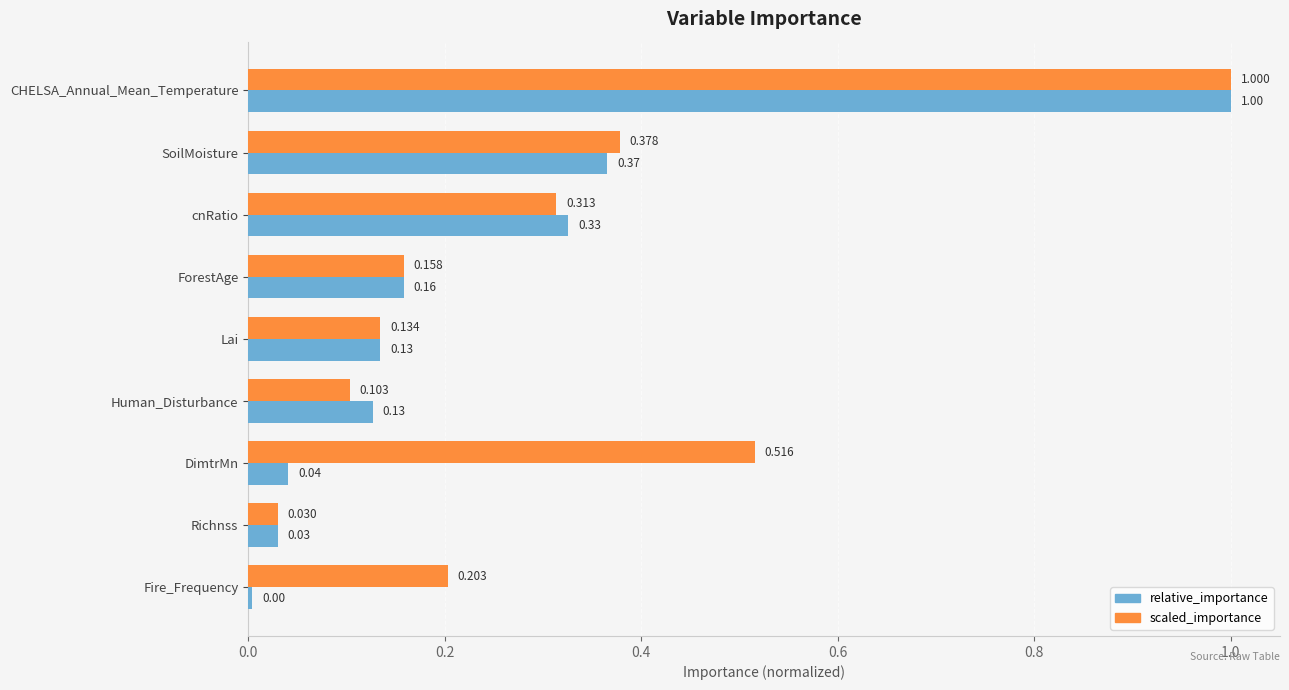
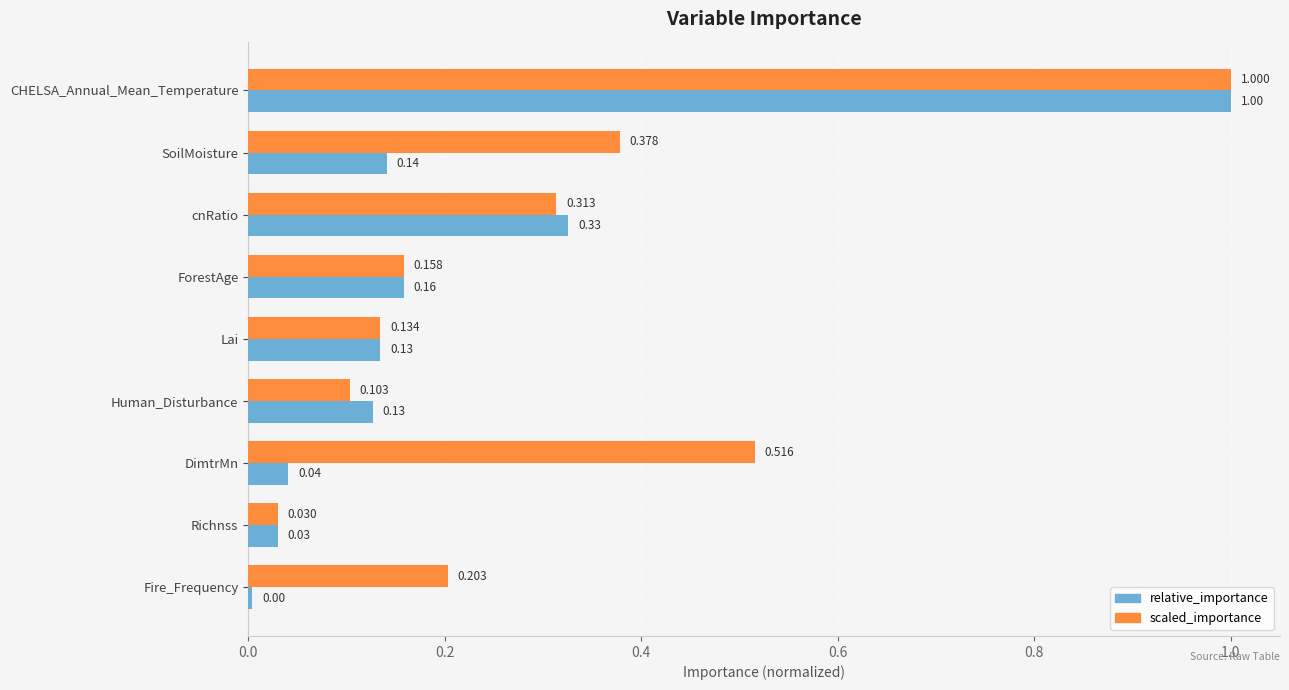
relative_importance, SoilMoisture: 0.37 -> 0.14
